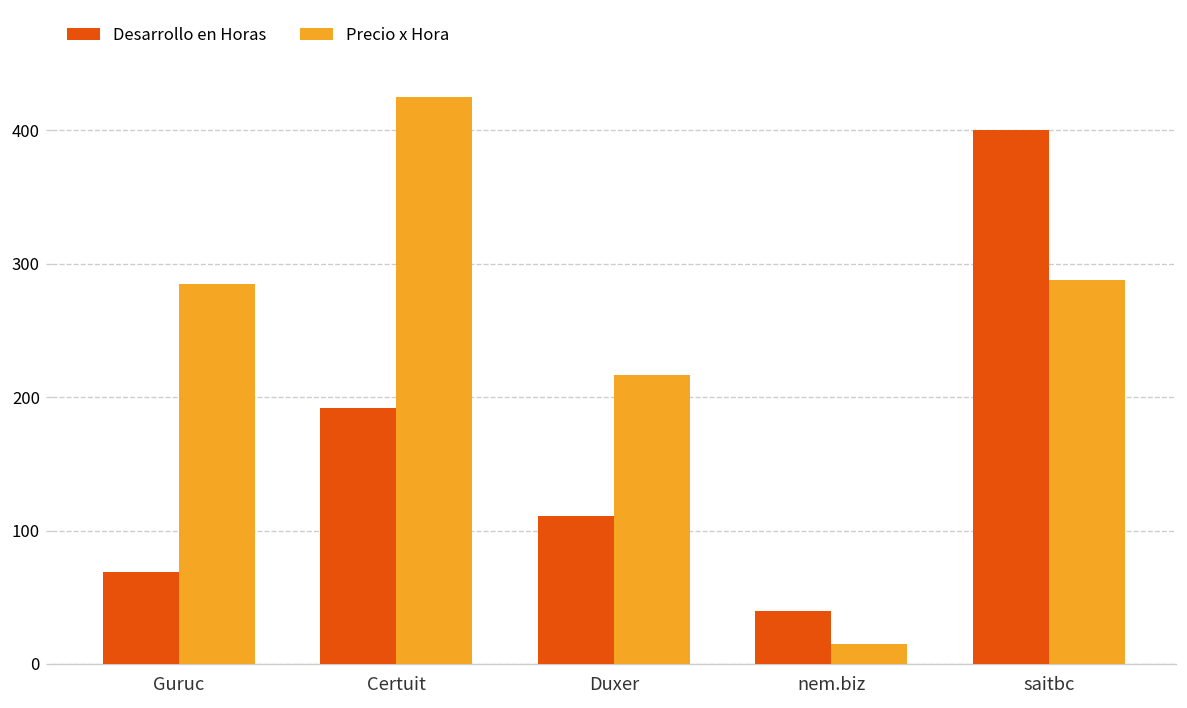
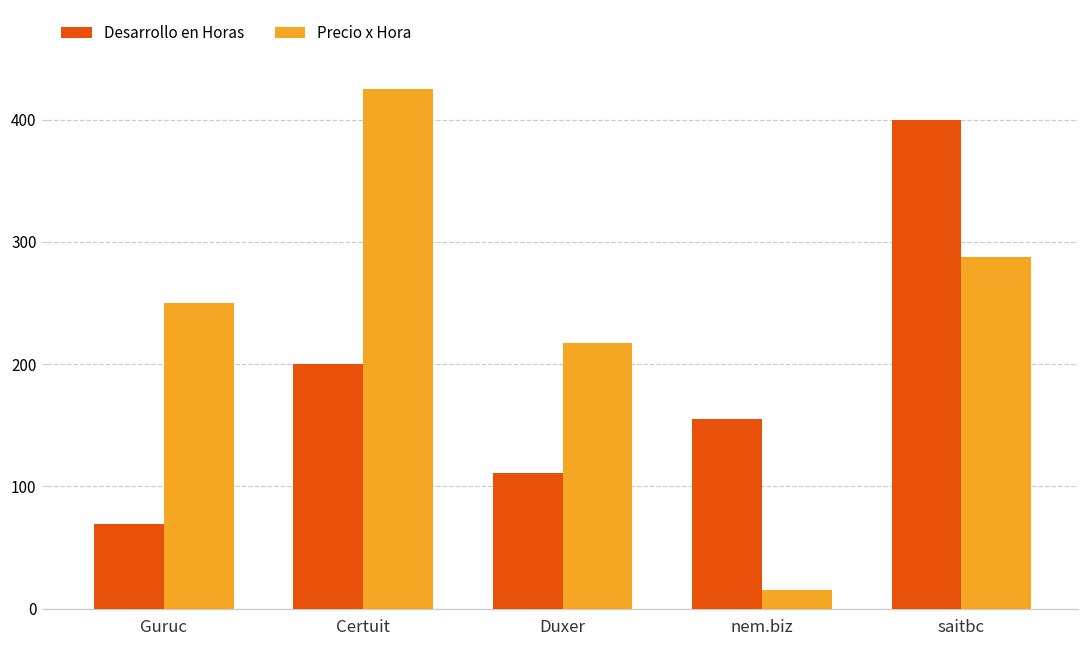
Precio x Hora, Guruc: 285 -> 250
Desarrollo en Horas, Certuit: 192 -> 200
Desarrollo en Horas, nem.biz: 40 -> 155
